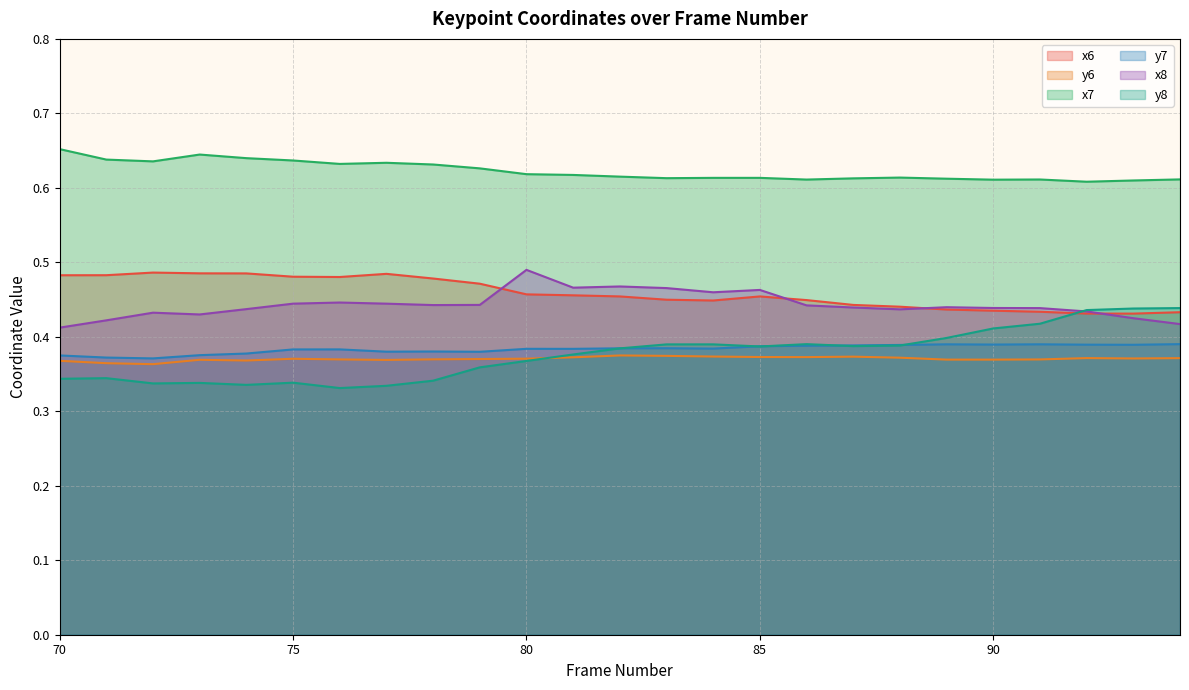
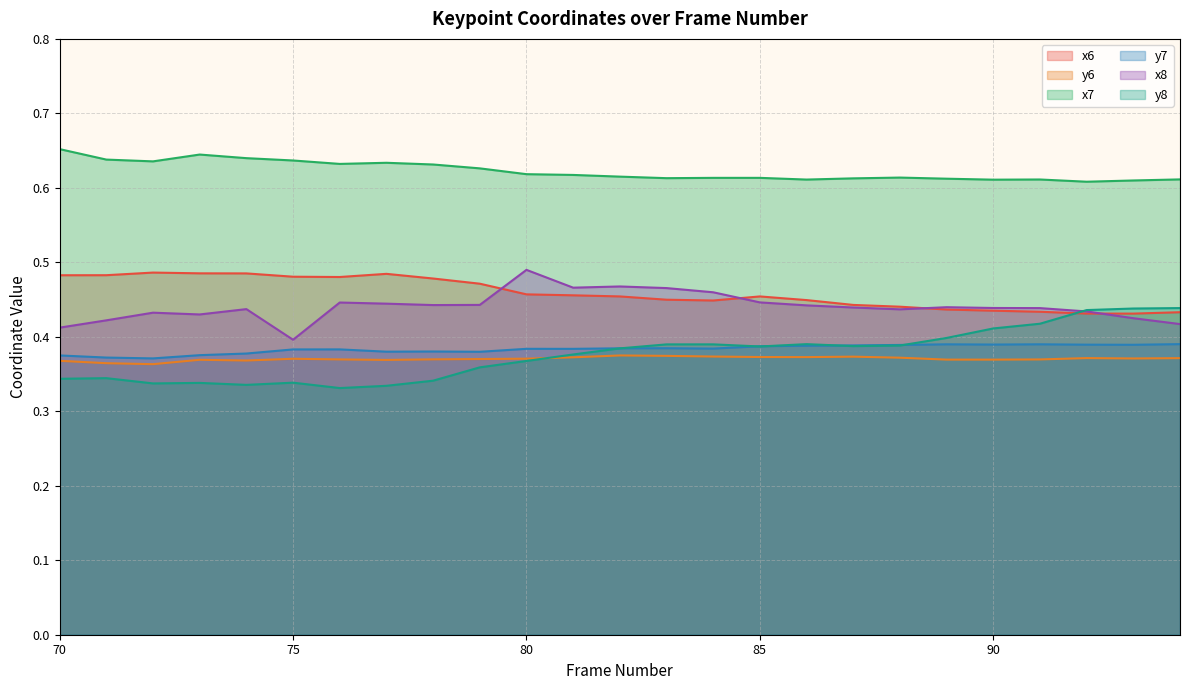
x8, 75: 0.44 -> 0.40
x8, 85: 0.46 -> 0.45
